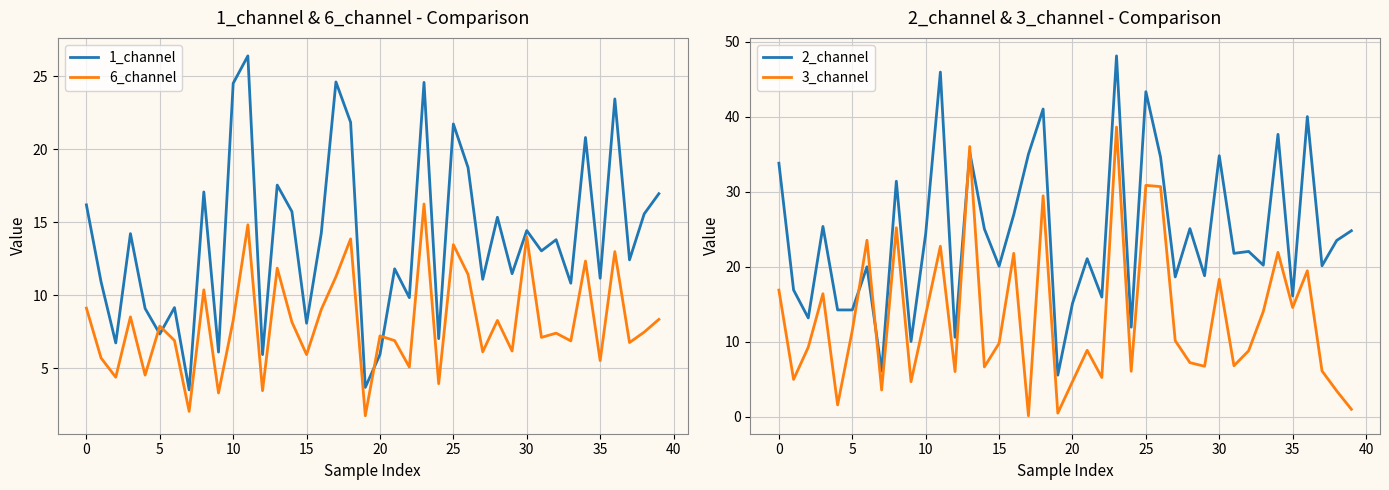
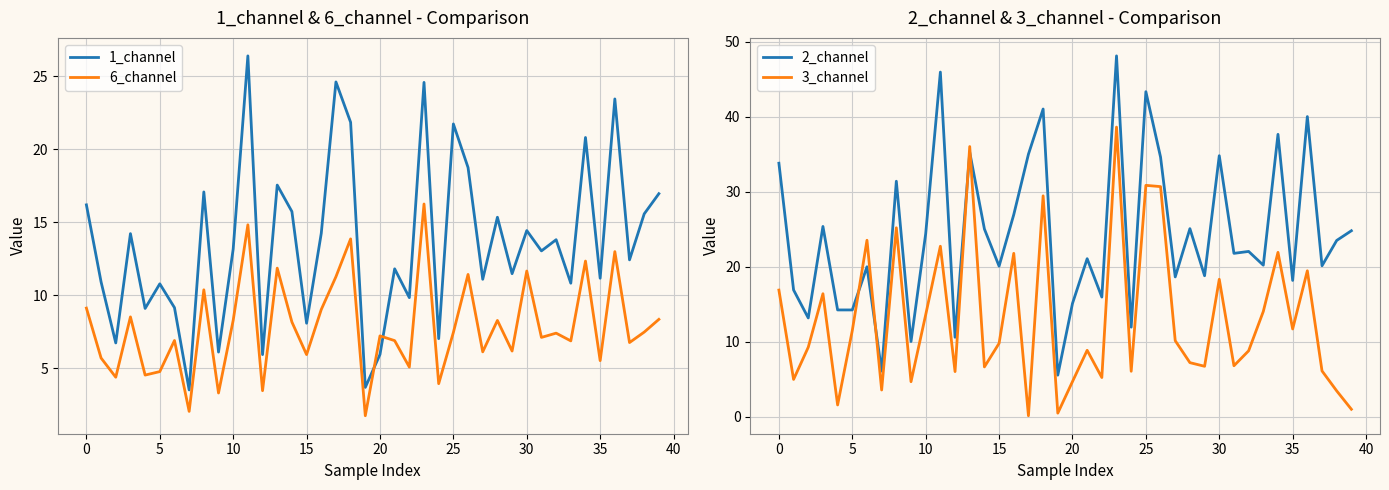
1_channel & 6_channel - Comparison, 1_channel, 5: 7.3 -> 10.8
1_channel & 6_channel - Comparison, 6_channel, 5: 7.9 -> 4.8
1_channel & 6_channel - Comparison, 1_channel, 10: 24.5 -> 13.2
1_channel & 6_channel - Comparison, 6_channel, 25: 13.5 -> 7.5
1_channel & 6_channel - Comparison, 6_channel, 30: 14.0 -> 11.7
2_channel & 3_channel - Comparison, 2_channel, 35: 16 -> 18
2_channel & 3_channel - Comparison, 3_channel, 35: 15 -> 12
